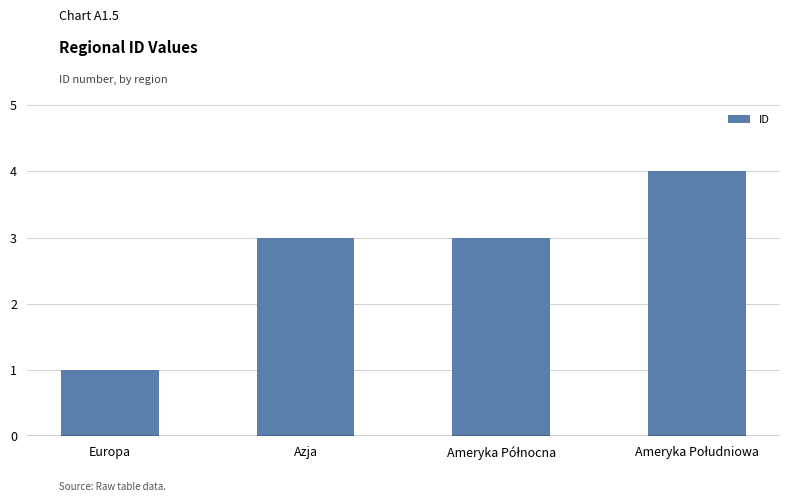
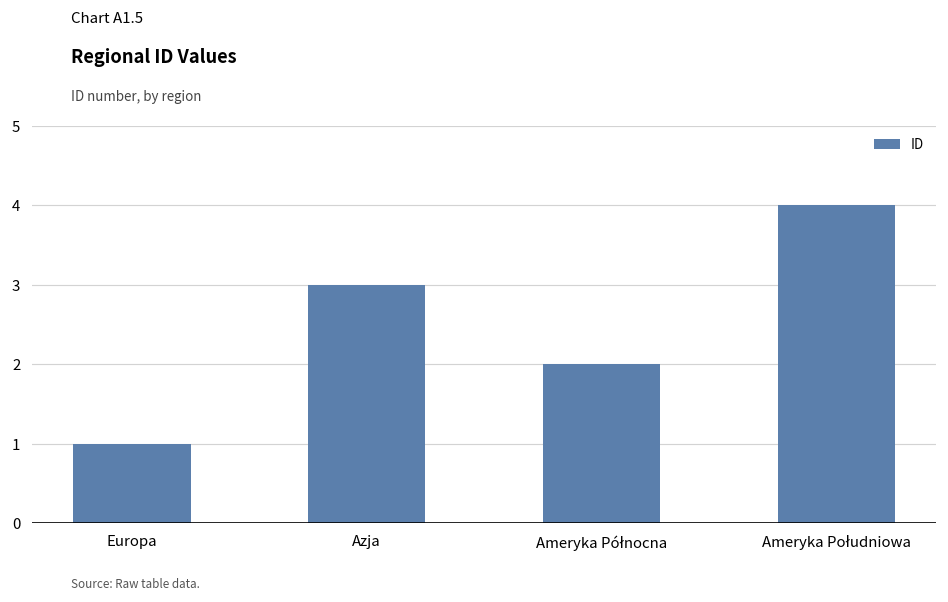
Ameryka Północna: 3 -> 2
